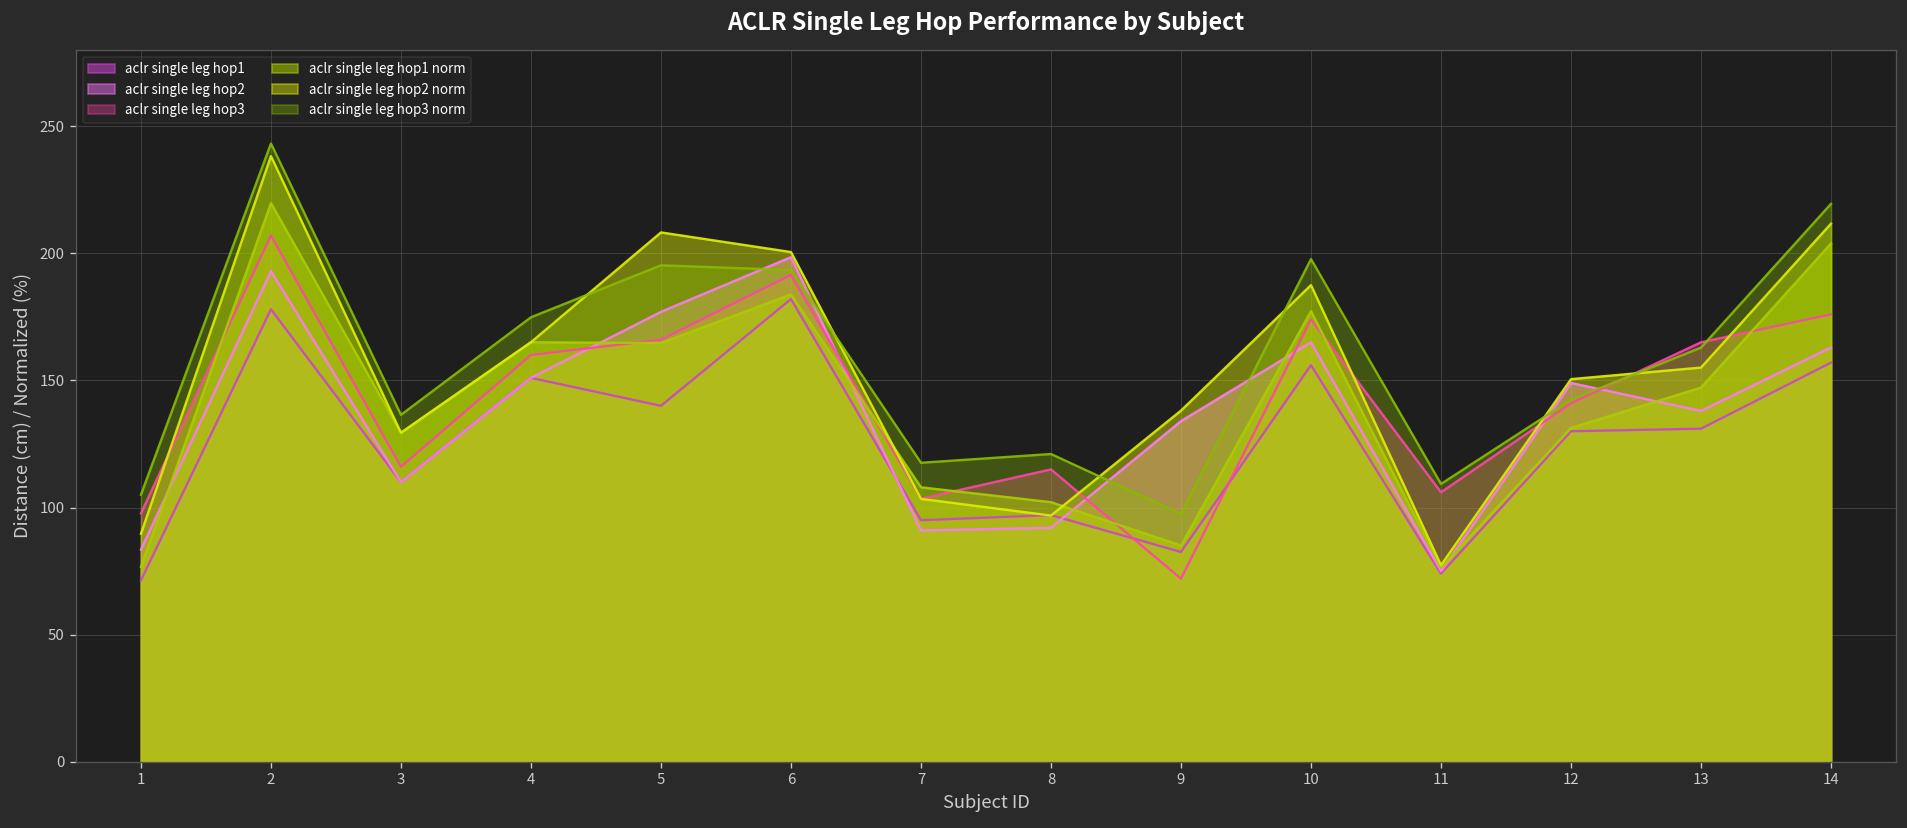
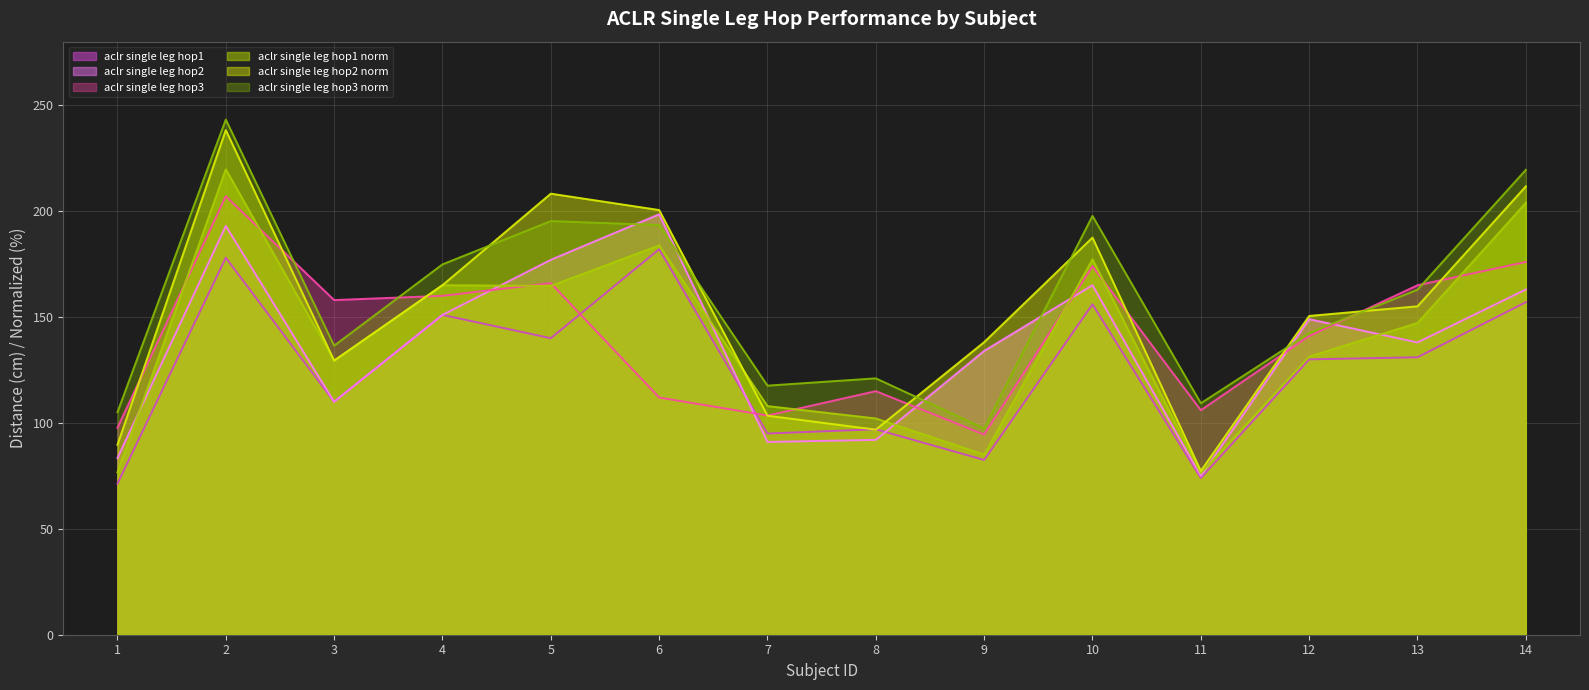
aclr single leg hop3, 3: 116 -> 158
aclr single leg hop3, 6: 192 -> 112
aclr single leg hop3, 9: 72 -> 95
